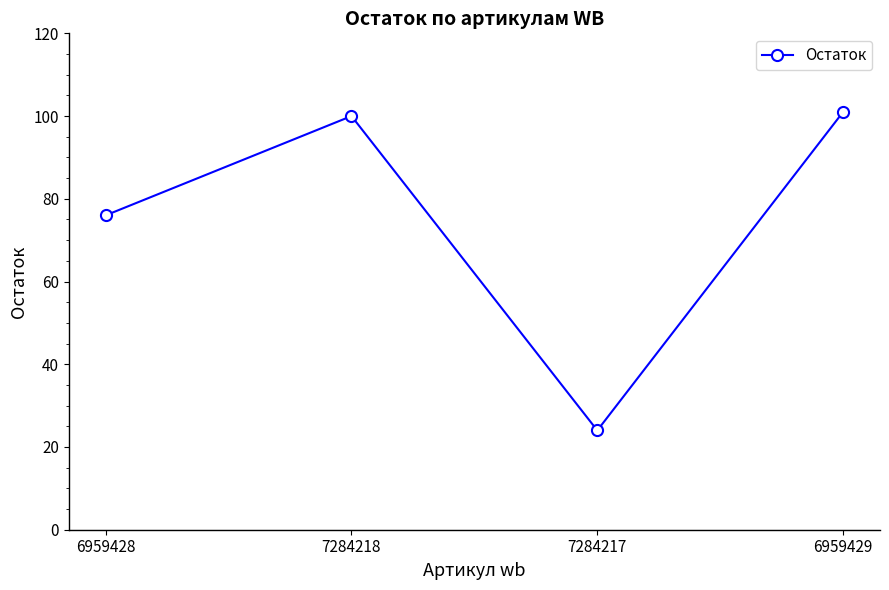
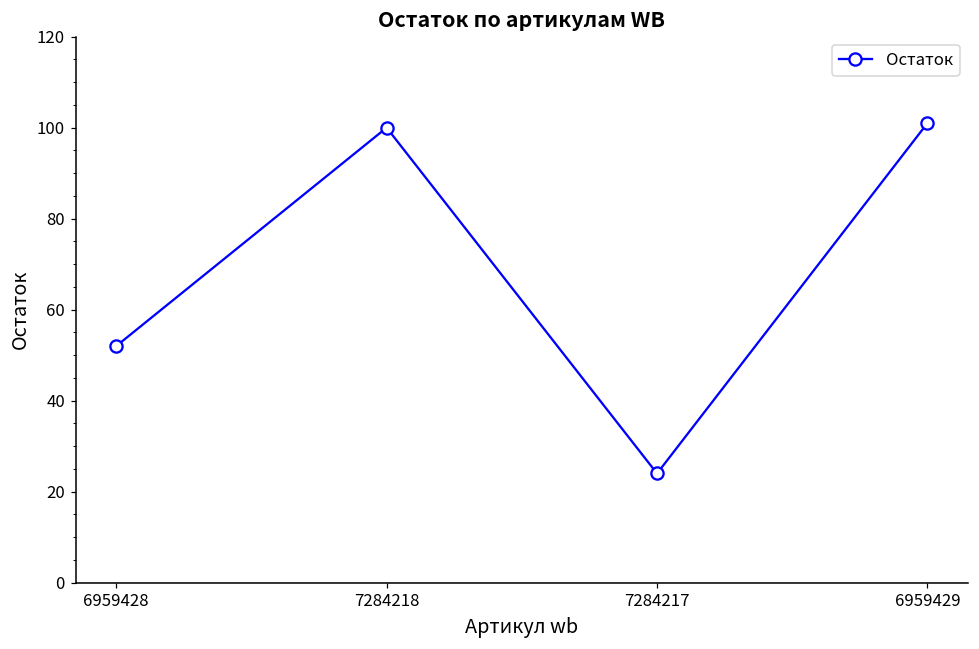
6959428: 76 -> 52
